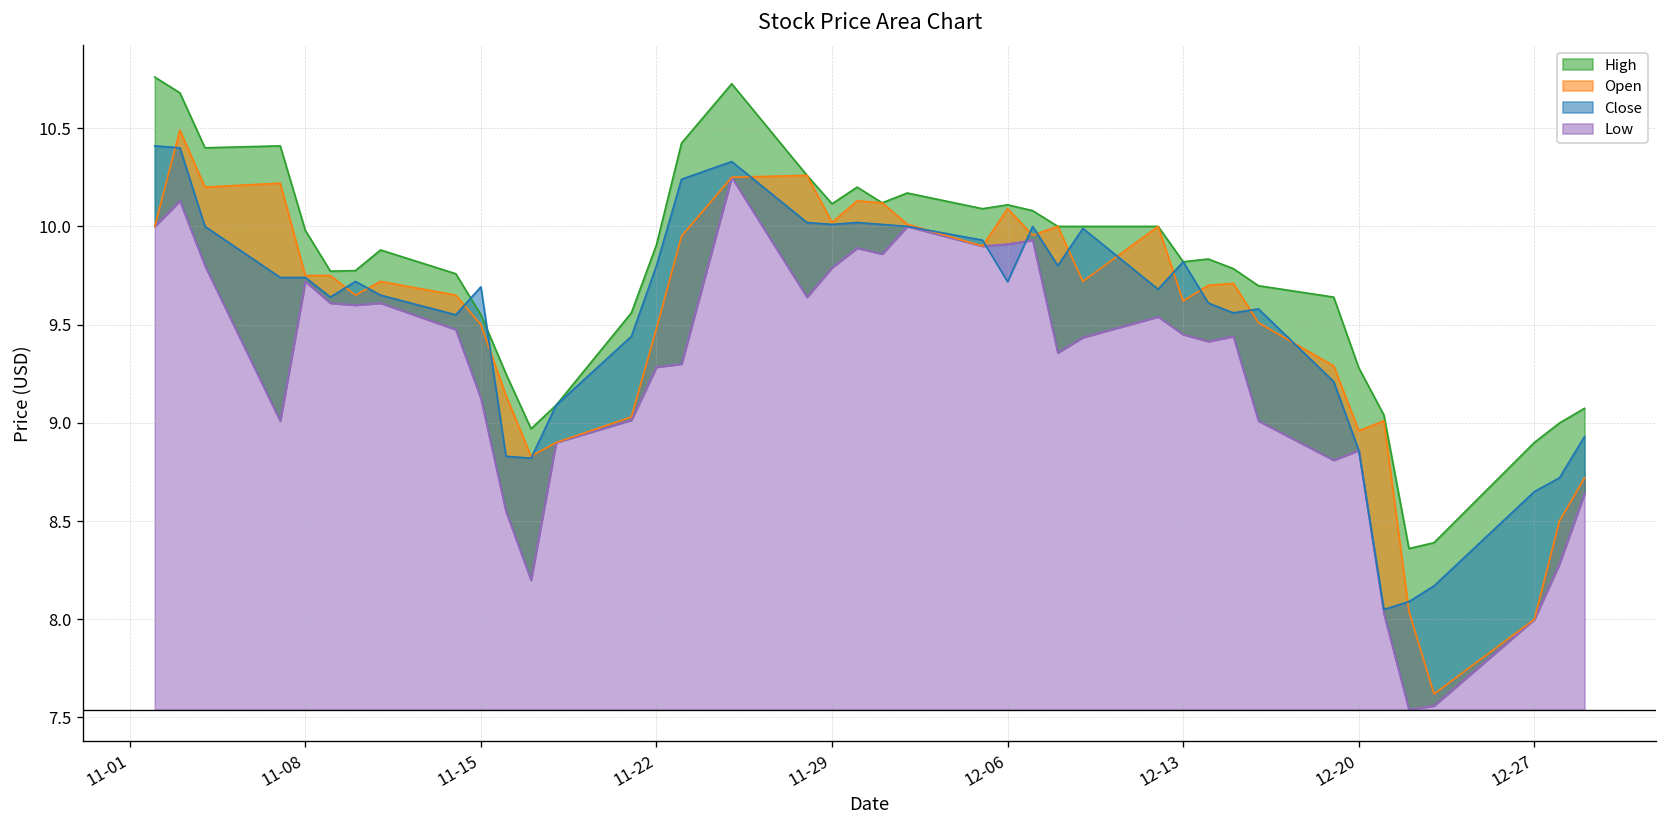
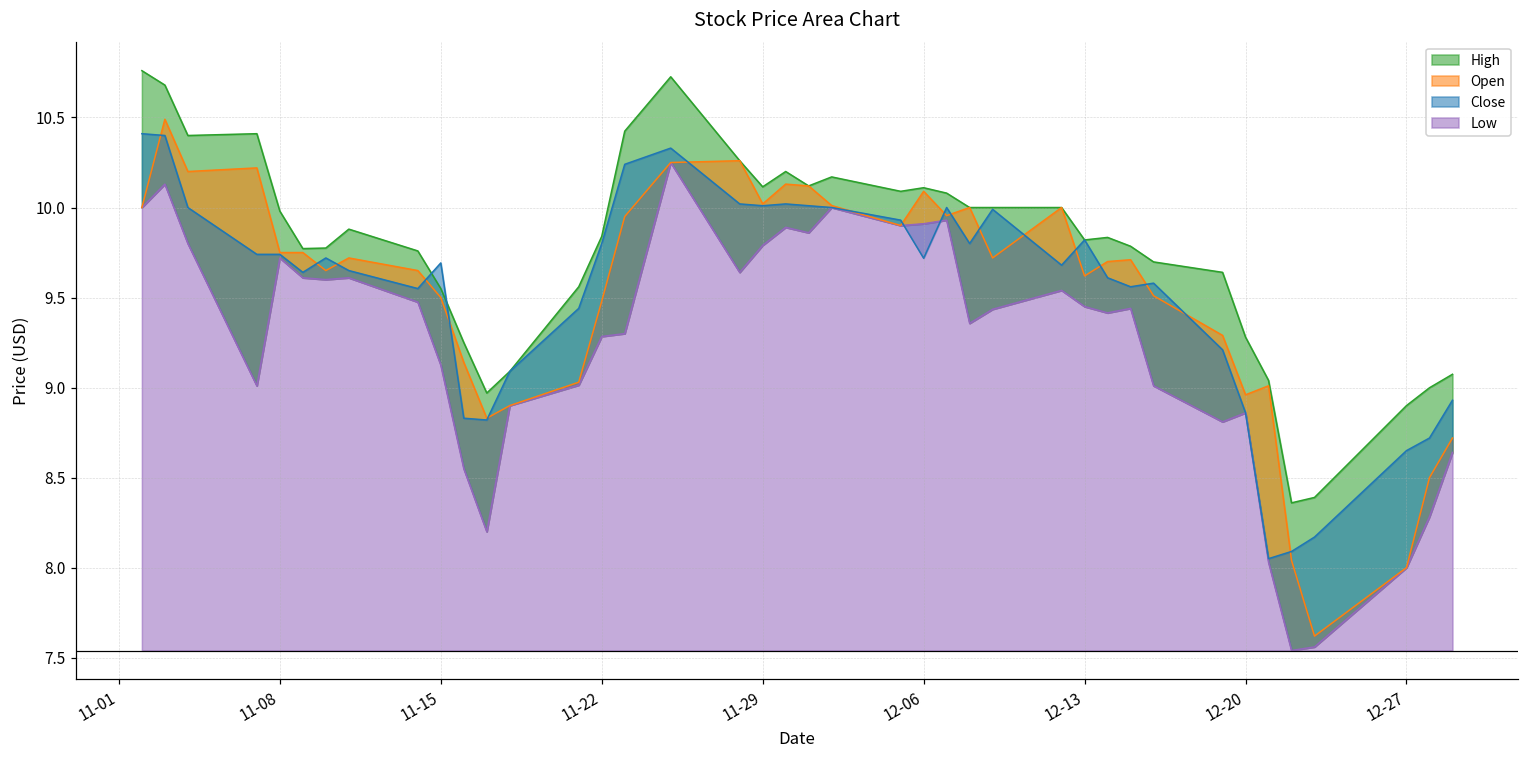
High, 11-22: 9.91 -> 9.84
